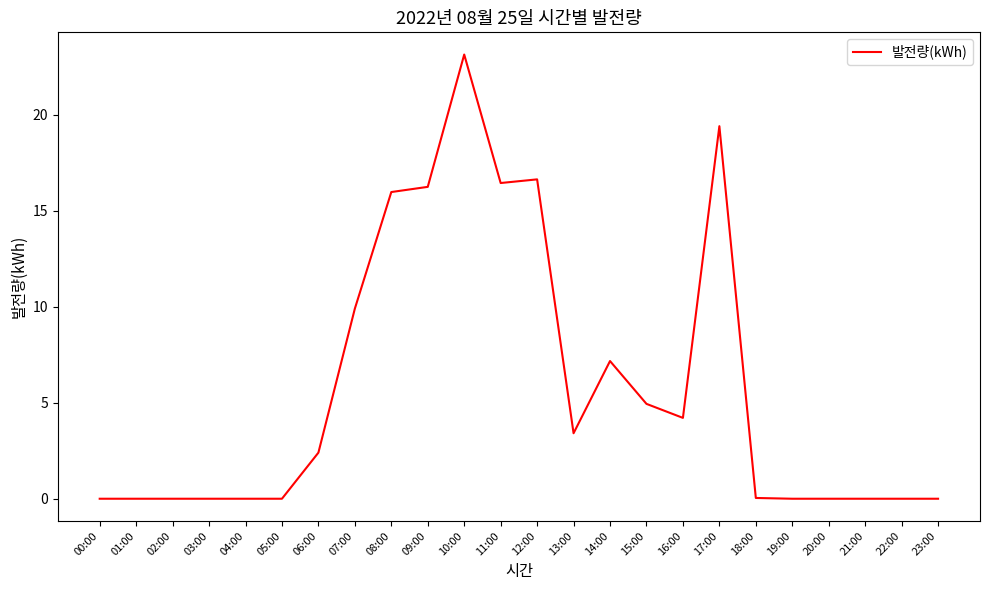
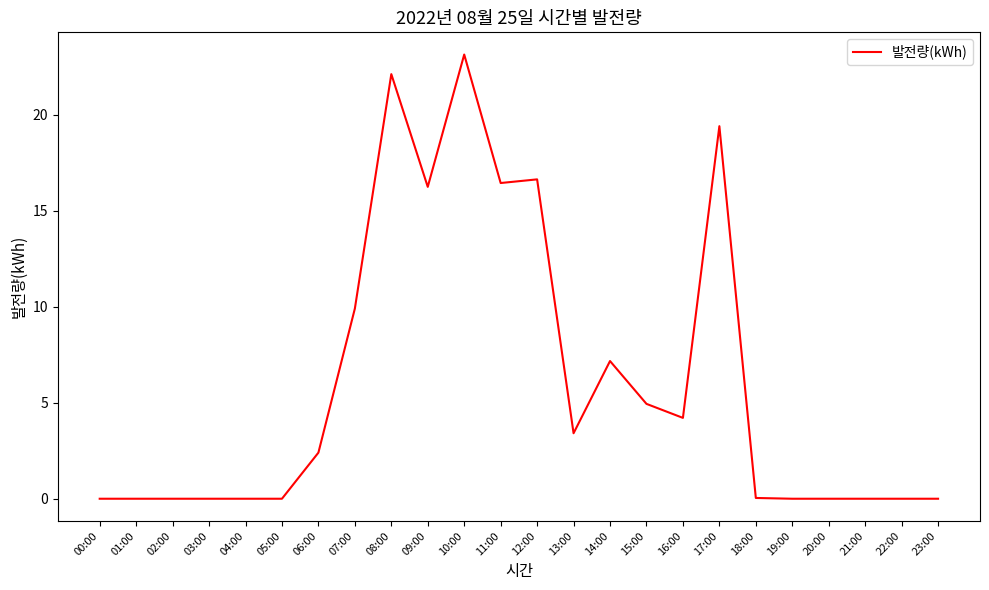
08:00: 16.0 -> 22.1
